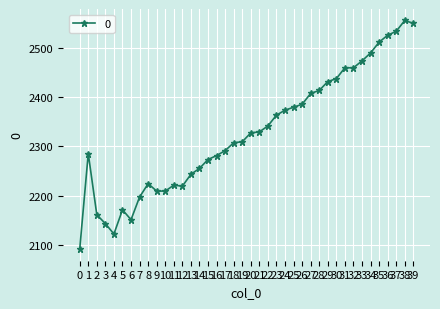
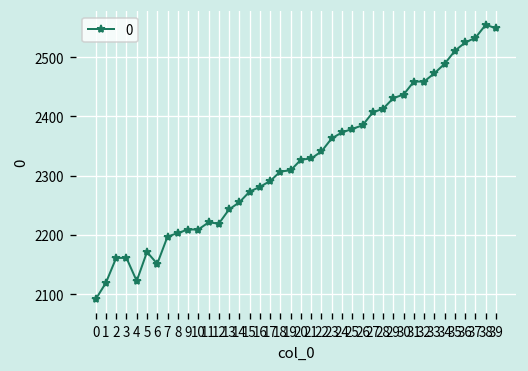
1: 2290 -> 2120
3: 2140 -> 2160
8: 2220 -> 2200
